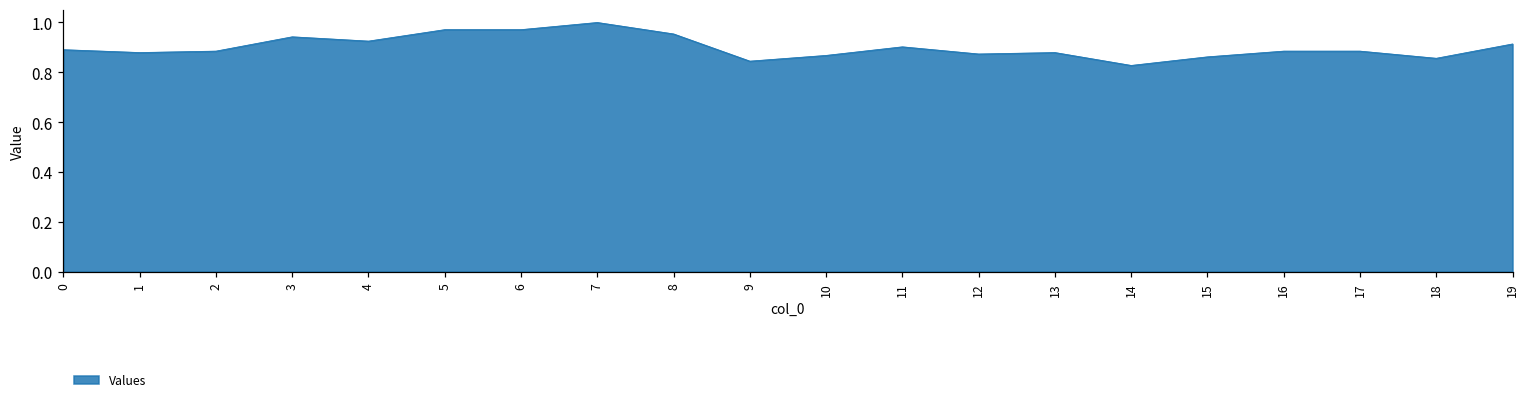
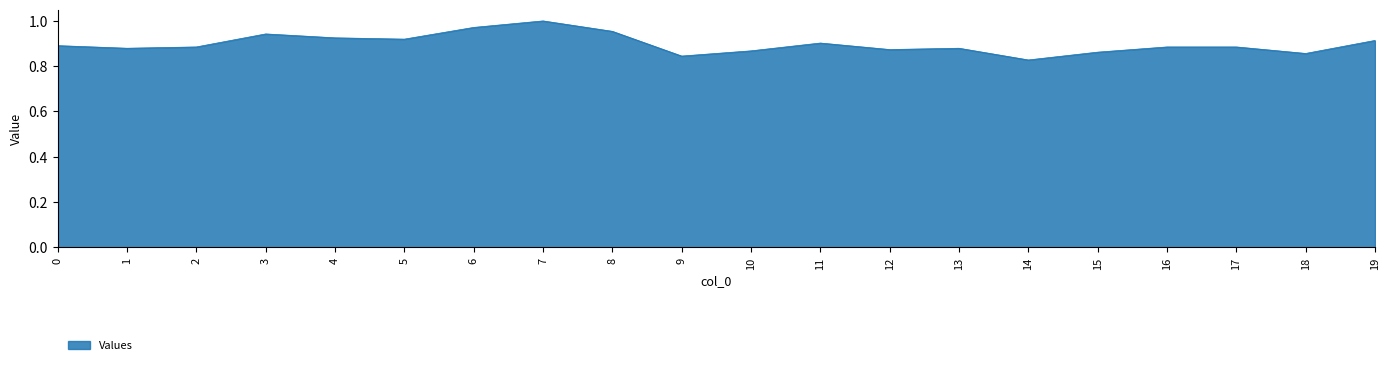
5: 0.97 -> 0.92
